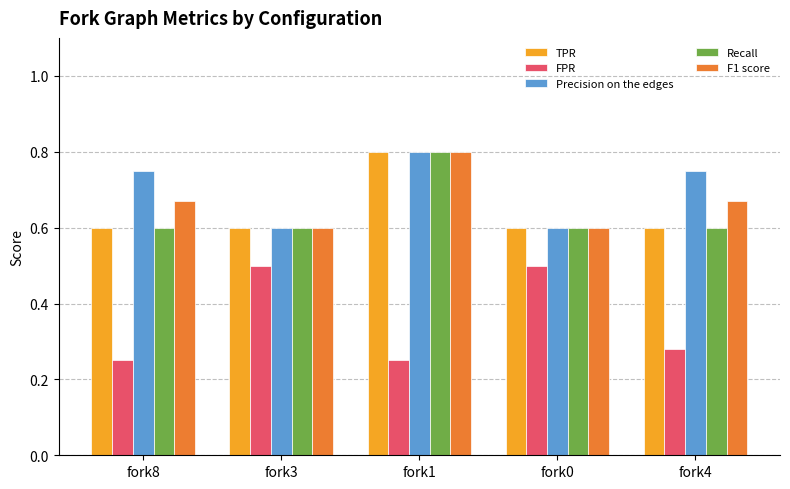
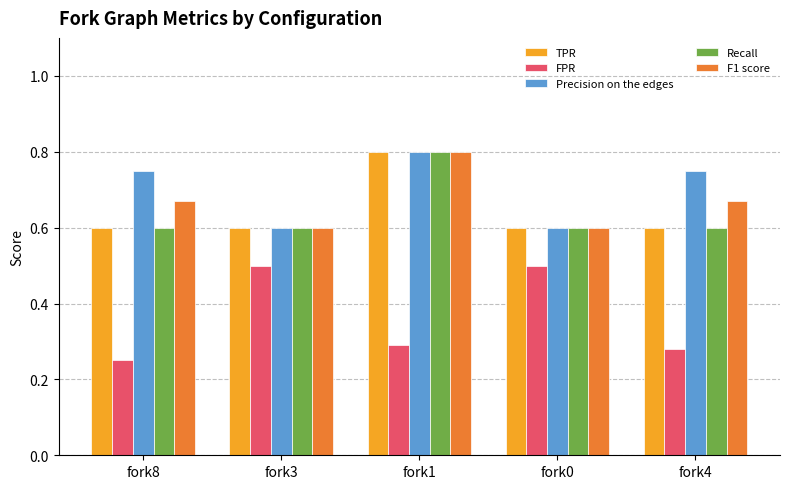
FPR, fork1: 0.25 -> 0.29
